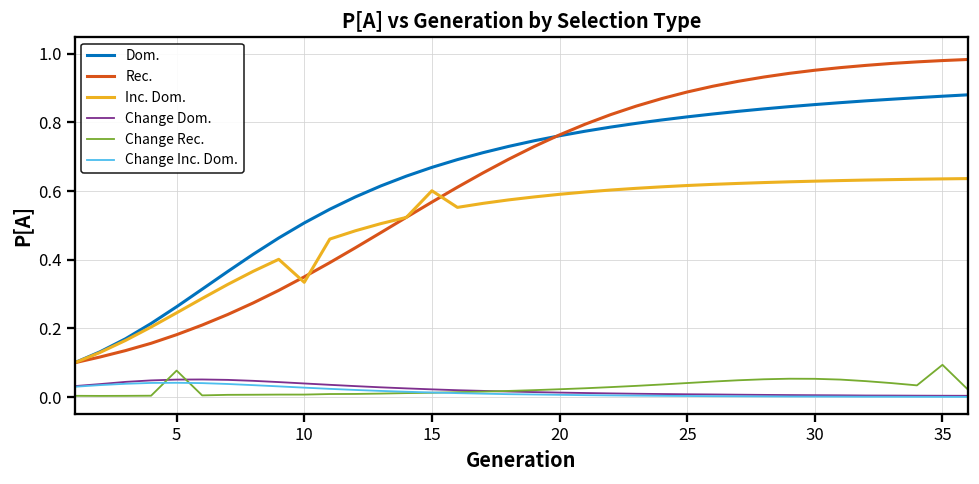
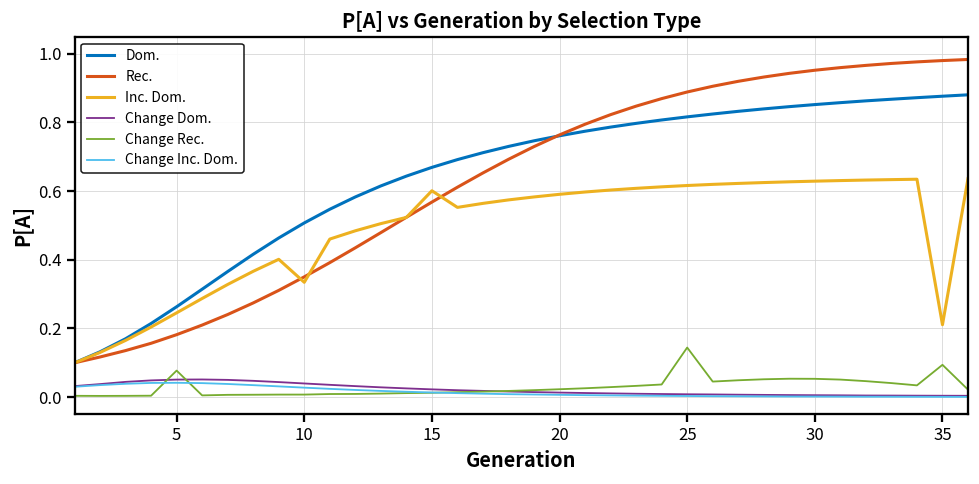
Change Rec., 25: 0.04 -> 0.14
Inc. Dom., 35: 0.64 -> 0.21
